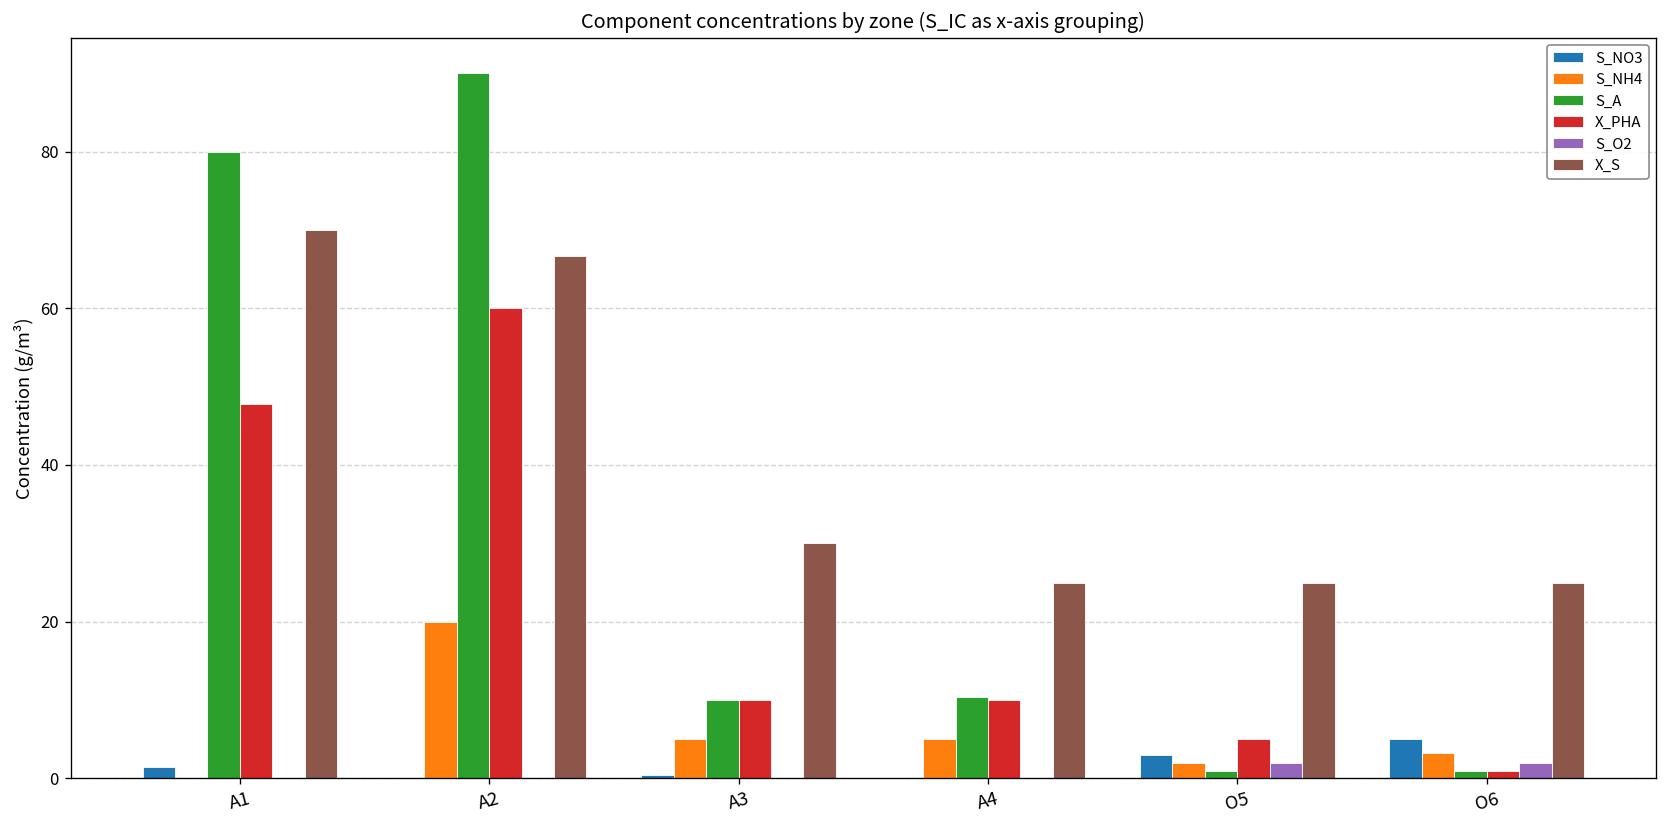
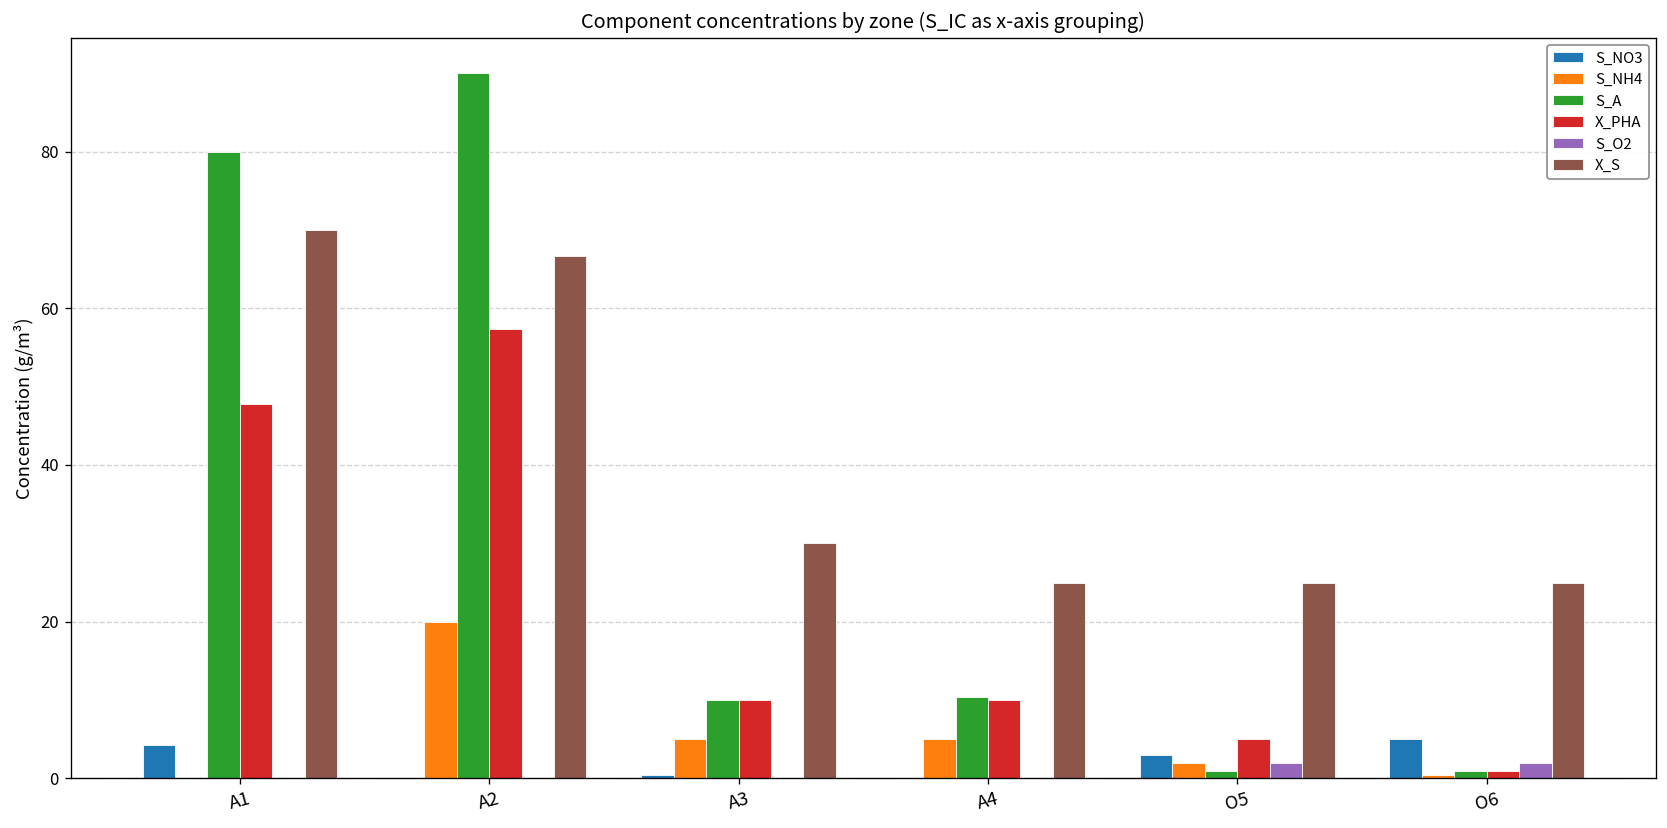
S_NO3, A1: 2 -> 4
X_PHA, A2: 60 -> 57
S_NH4, O6: 3 -> 1
